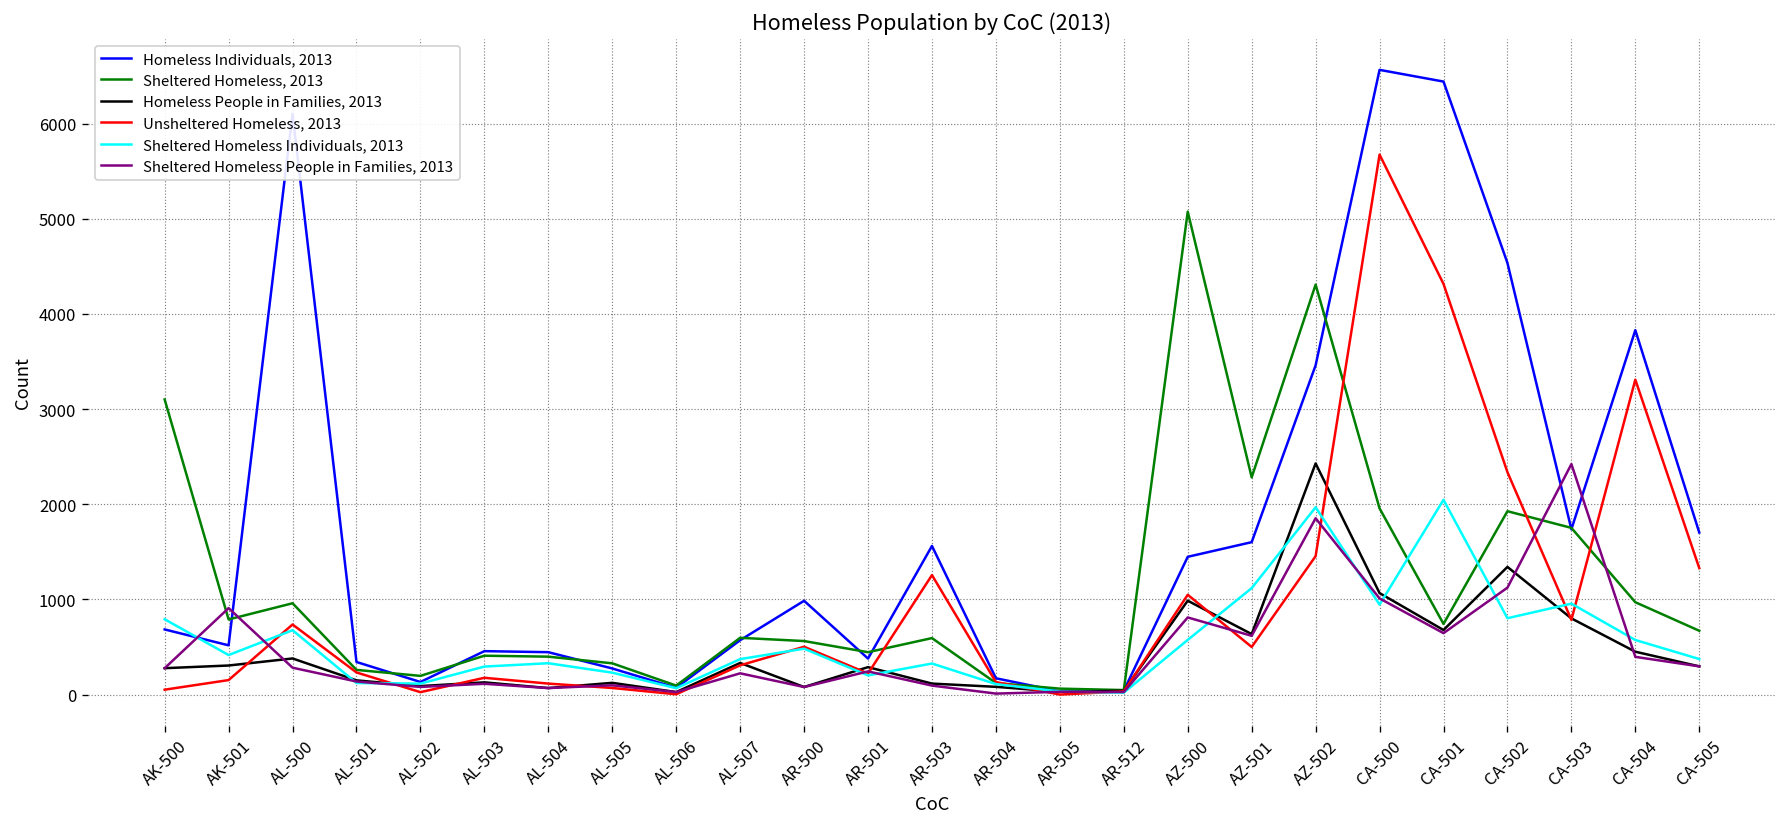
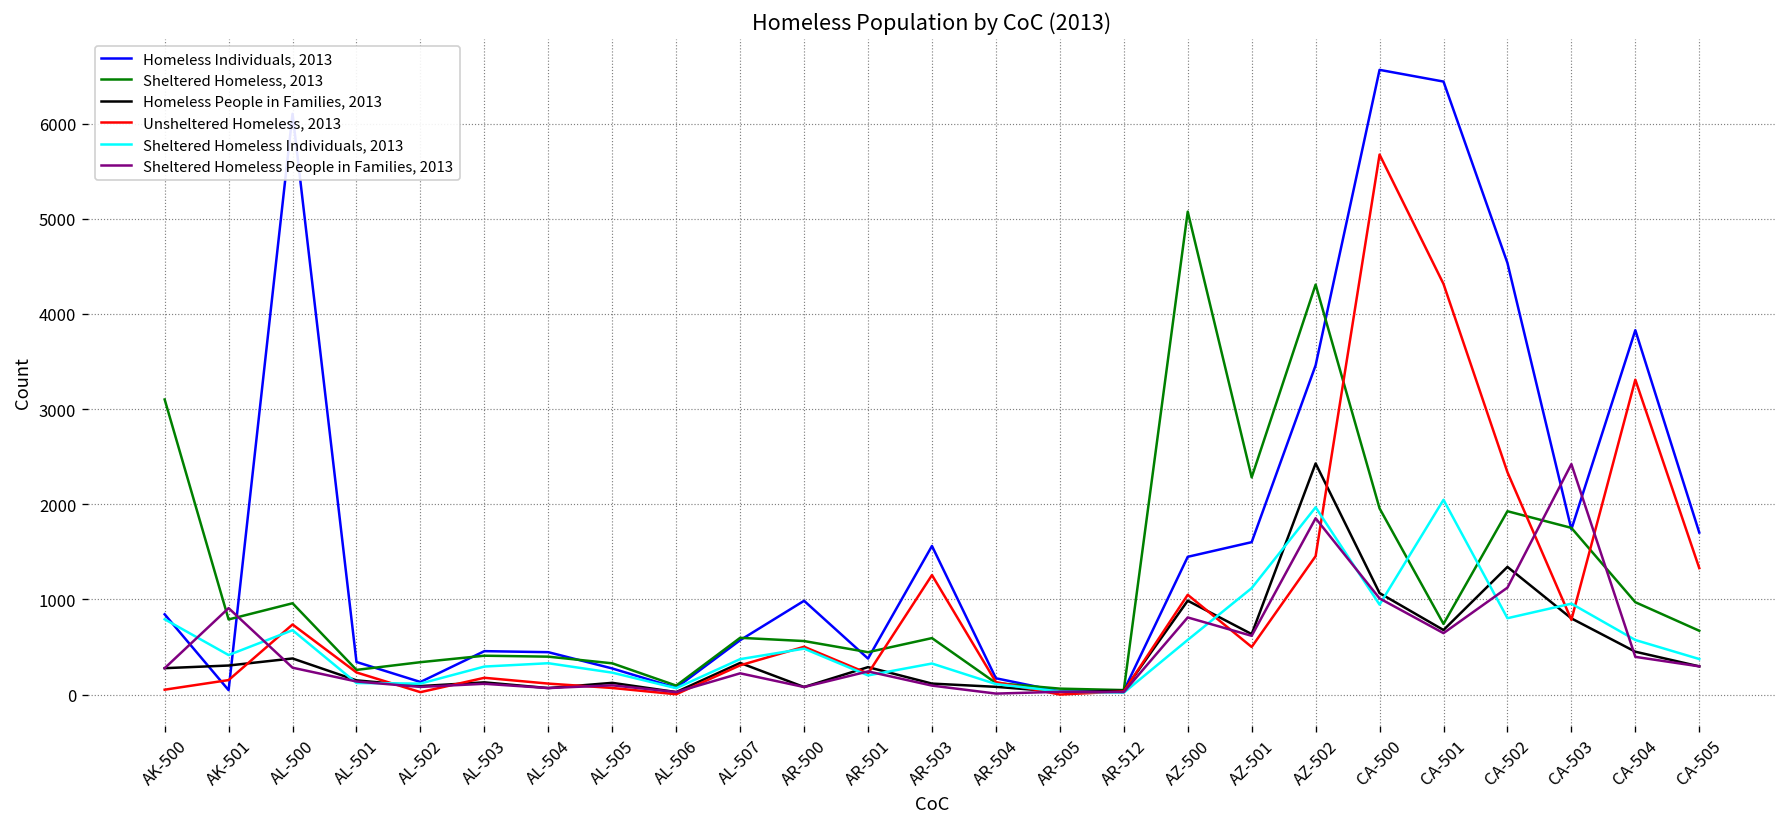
Homeless Individuals, 2013, AK-500: 700 -> 800
Homeless Individuals, 2013, AK-501: 500 -> 0
Sheltered Homeless, 2013, AL-502: 200 -> 300
